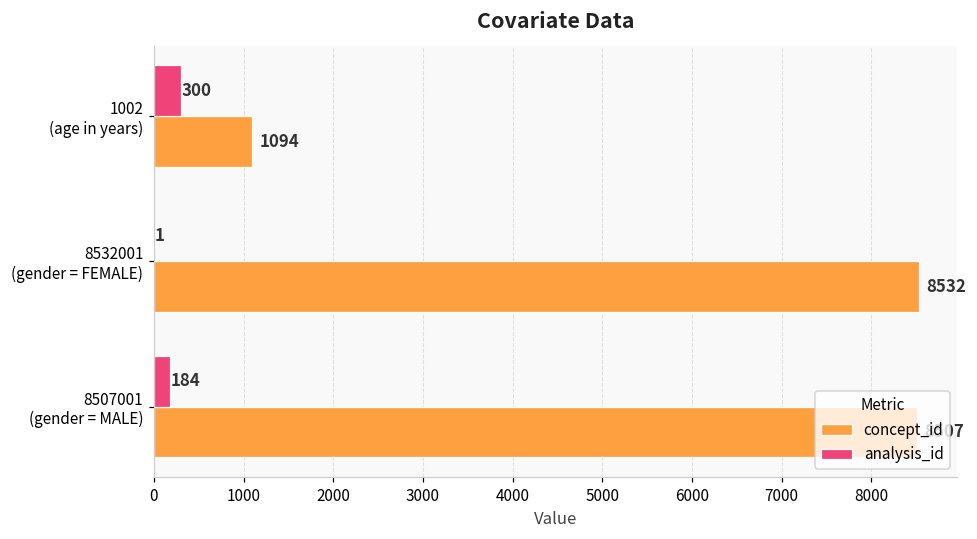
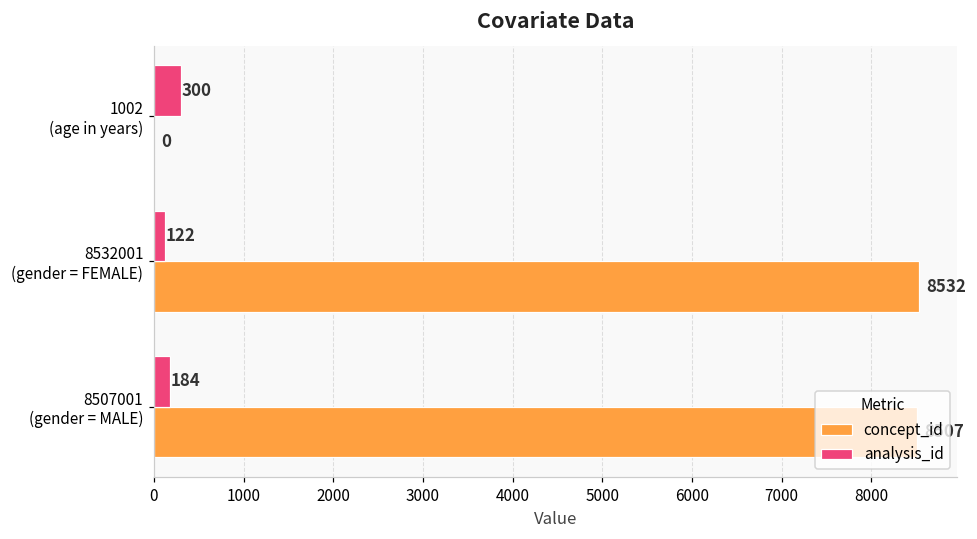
concept_id, 1002 (age in years): 1094 -> 0
analysis_id, 8532001 (gender = FEMALE): 1 -> 122
